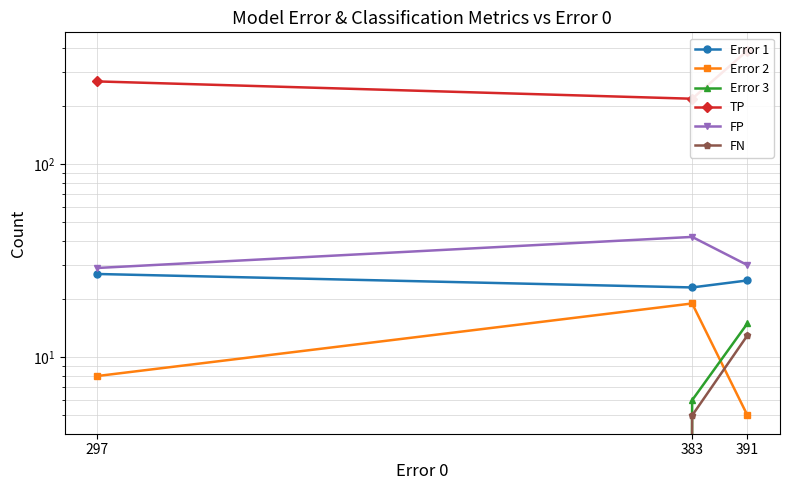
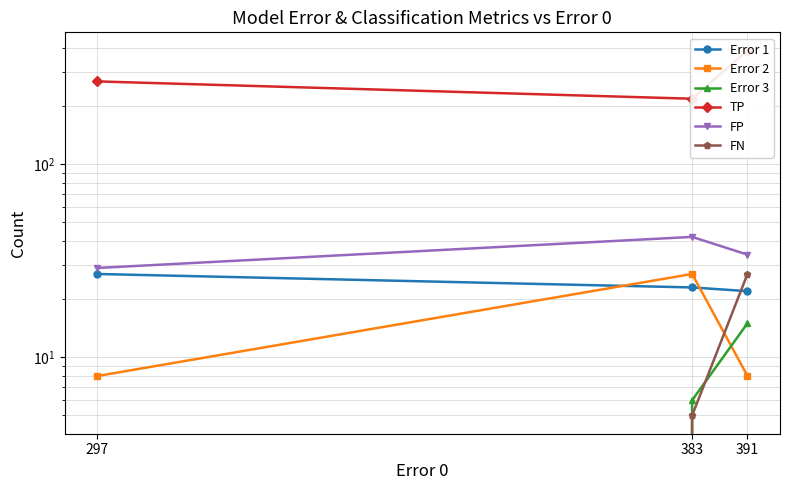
Error 2, 383: 19 -> 27
Error 1, 391: 25 -> 22
Error 2, 391: 5 -> 8
FP, 391: 30 -> 34
FN, 391: 13 -> 27
